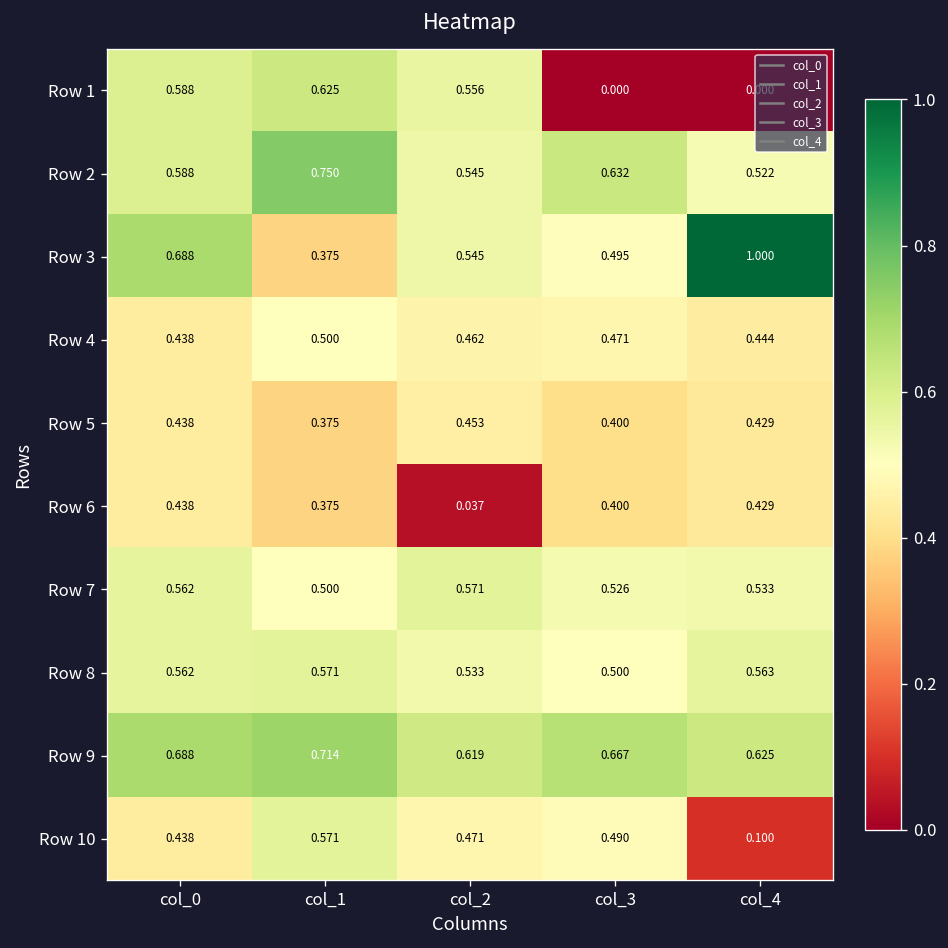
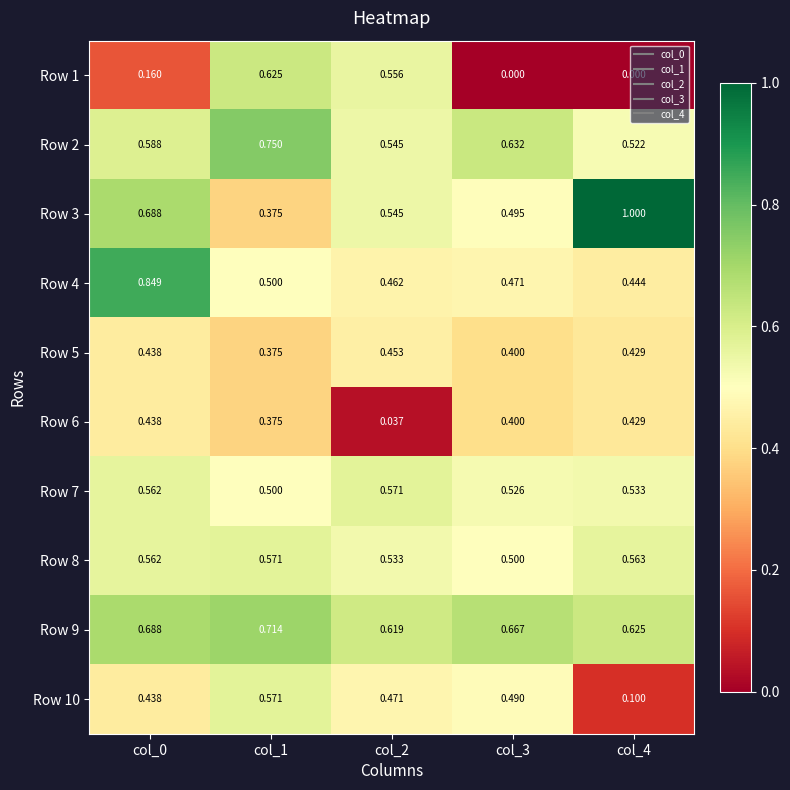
Row 1, col_0: 0.588 -> 0.160
Row 4, col_0: 0.438 -> 0.849
